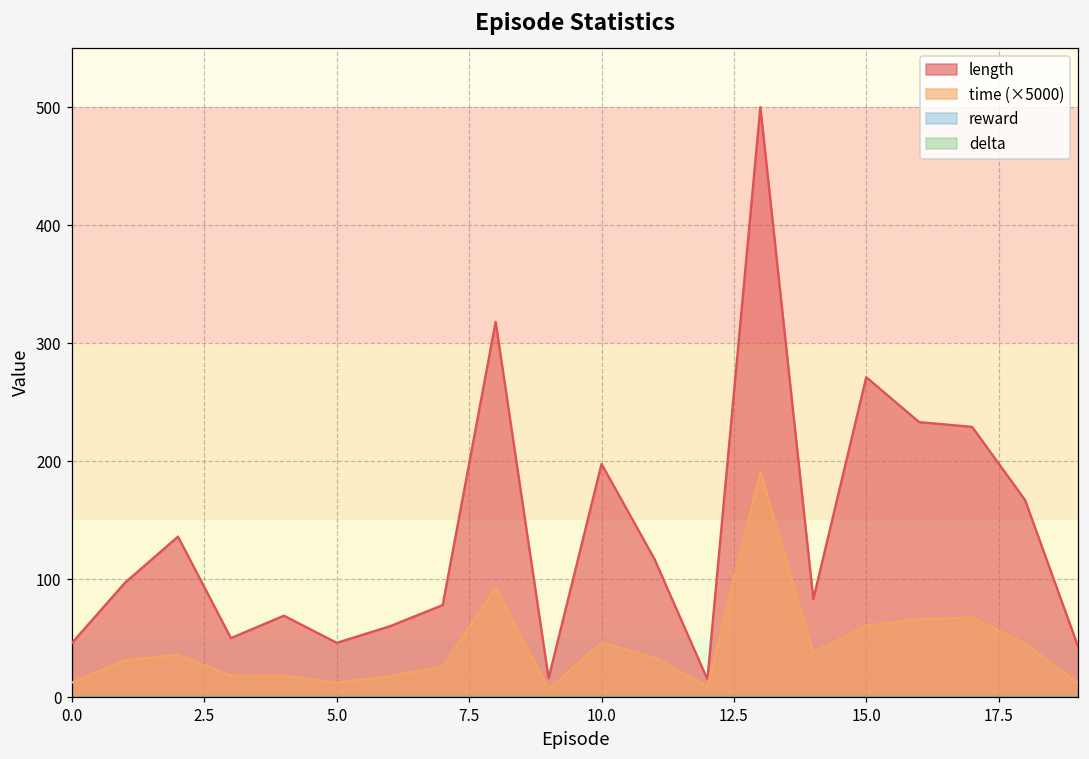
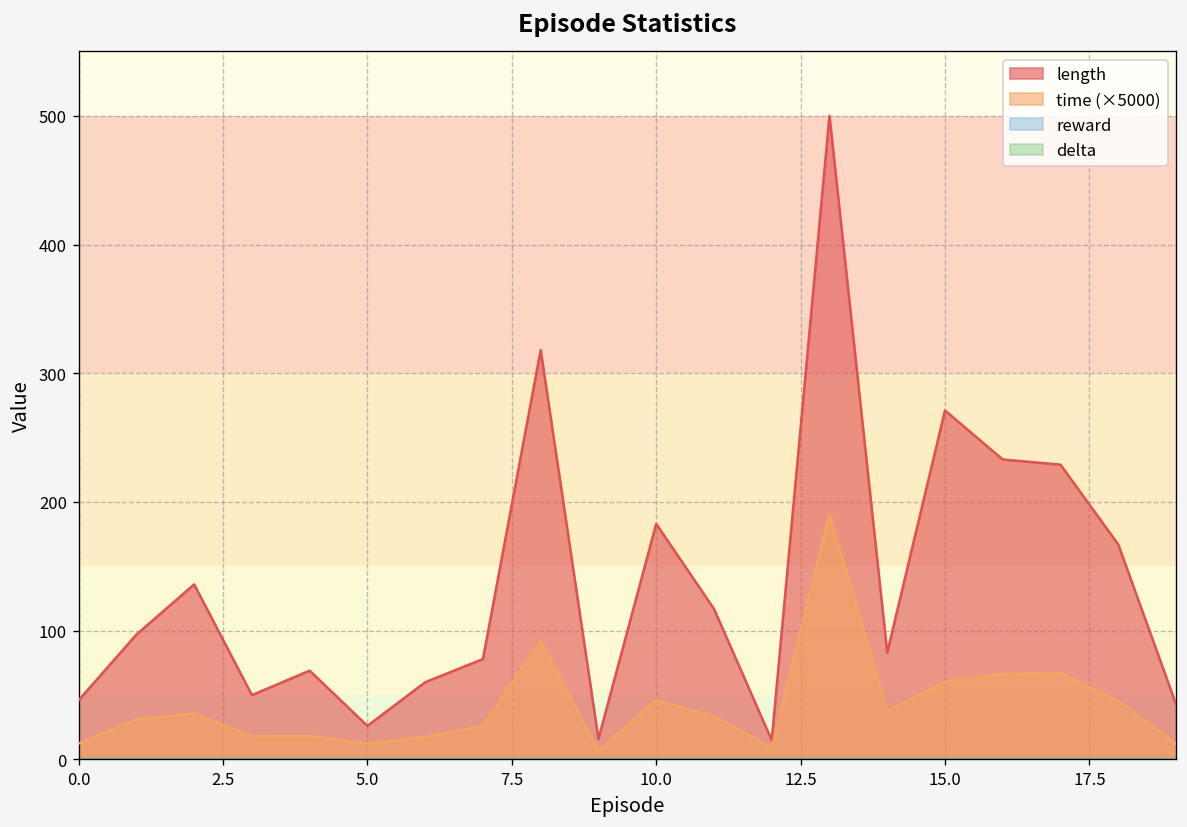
length, 5.0: 46 -> 26
length, 10.0: 198 -> 183
